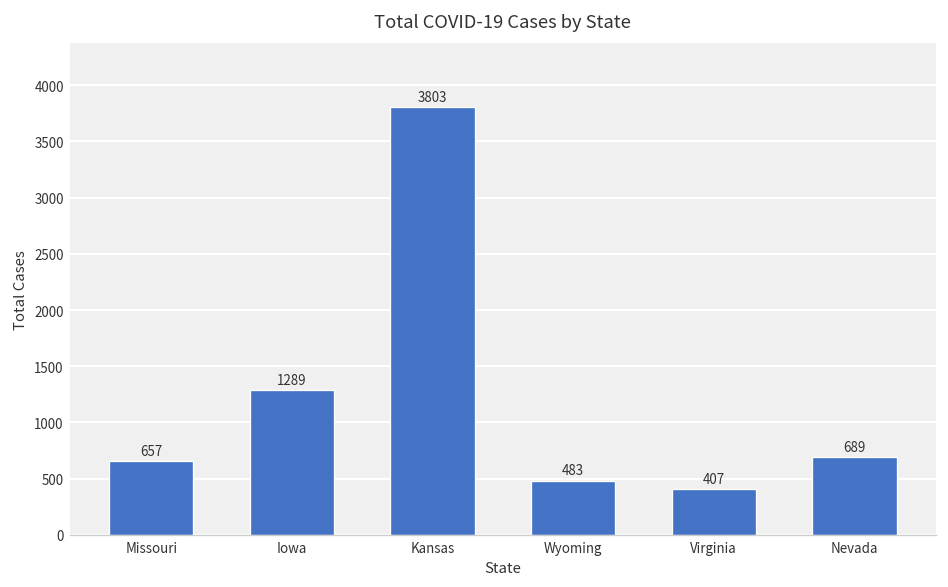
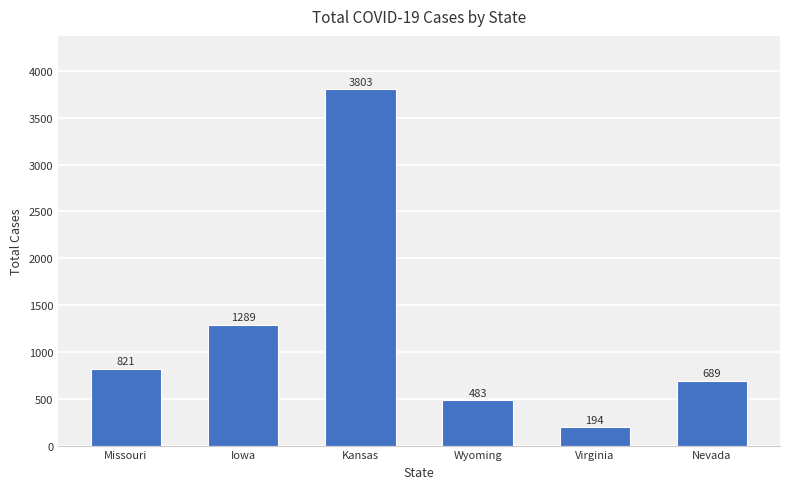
Missouri: 657 -> 821
Virginia: 407 -> 194
